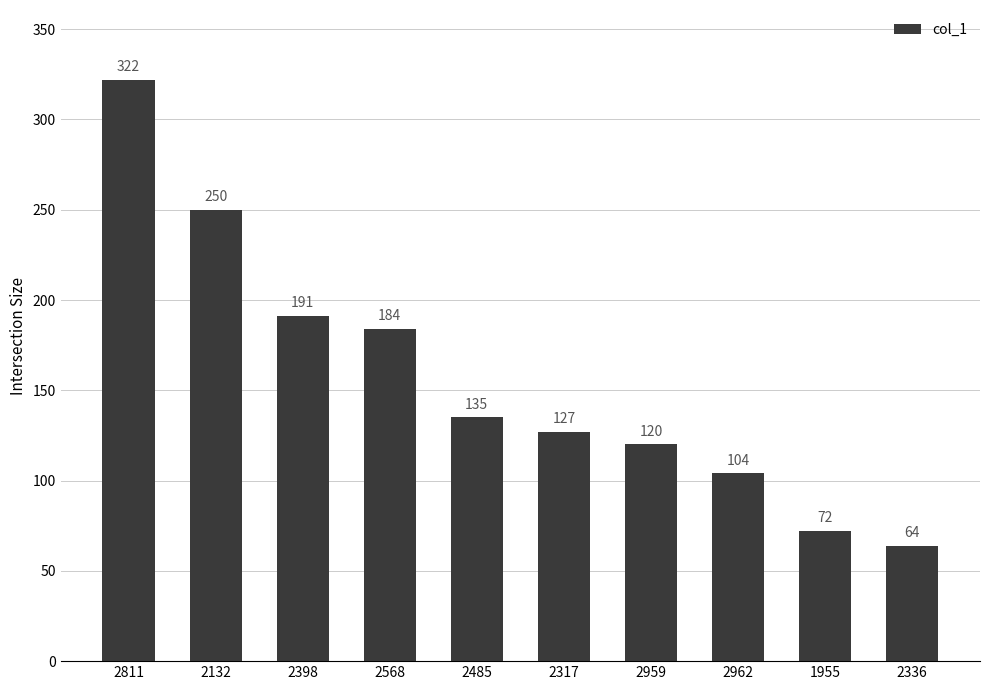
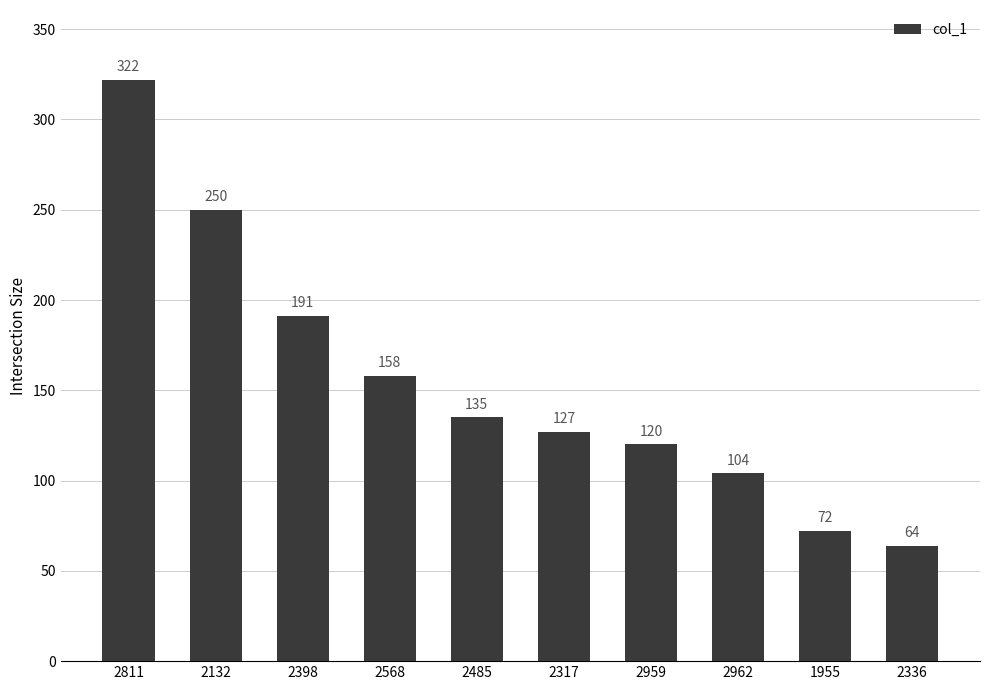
2568: 184 -> 158
